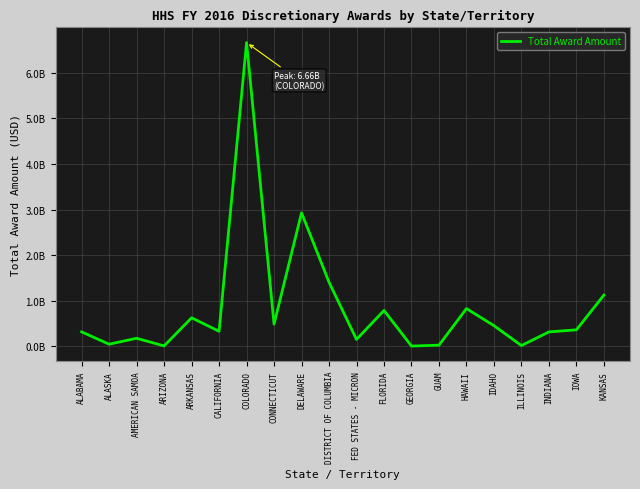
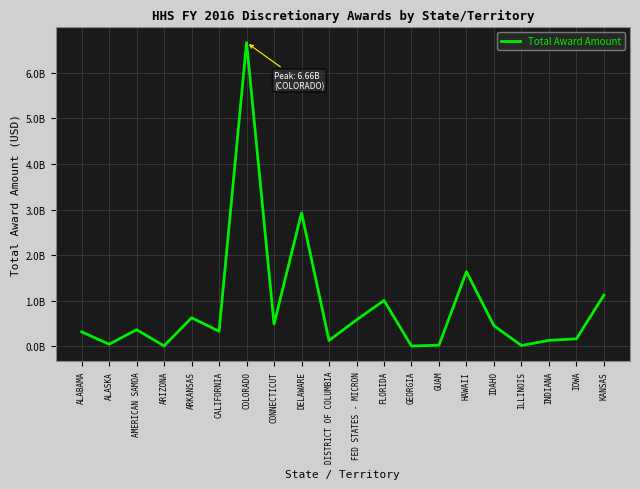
AMERICAN SAMOA: 200000000 -> 400000000
DISTRICT OF COLUMBIA: 1400000000 -> 100000000
FED STATES - MICRON: 200000000 -> 600000000
FLORIDA: 800000000 -> 1000000000
HAWAII: 800000000 -> 1600000000
INDIANA: 300000000 -> 100000000
IOWA: 400000000 -> 200000000
